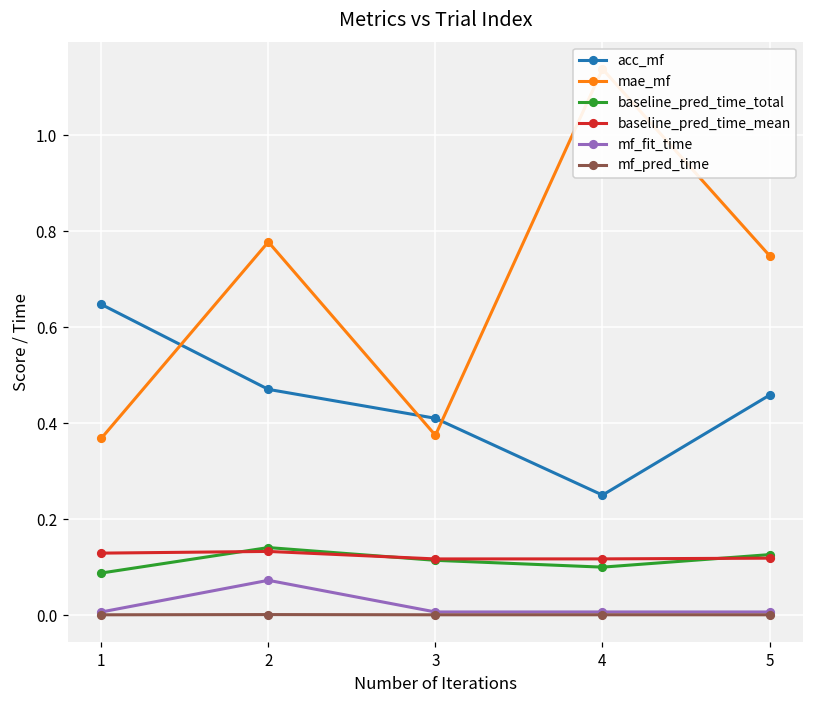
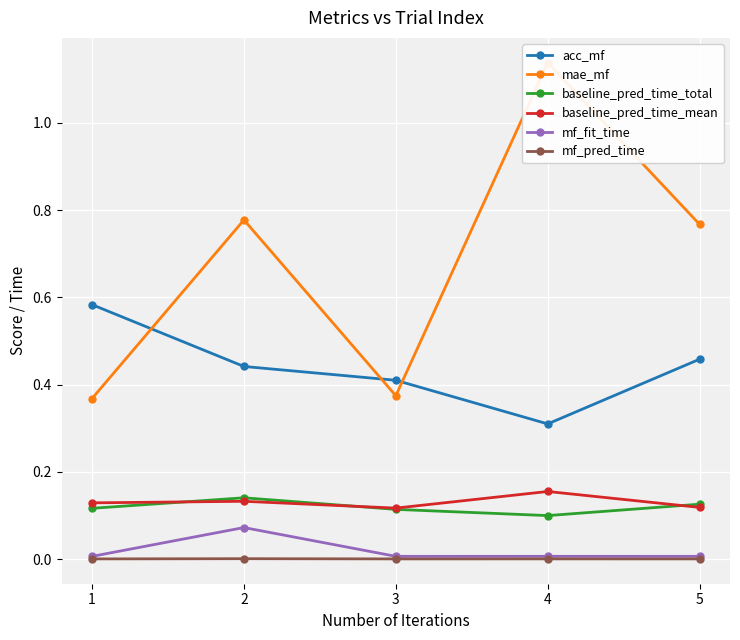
acc_mf, 1: 0.65 -> 0.58
baseline_pred_time_total, 1: 0.09 -> 0.12
acc_mf, 2: 0.47 -> 0.44
acc_mf, 4: 0.25 -> 0.31
baseline_pred_time_mean, 4: 0.12 -> 0.16
mae_mf, 5: 0.75 -> 0.77
